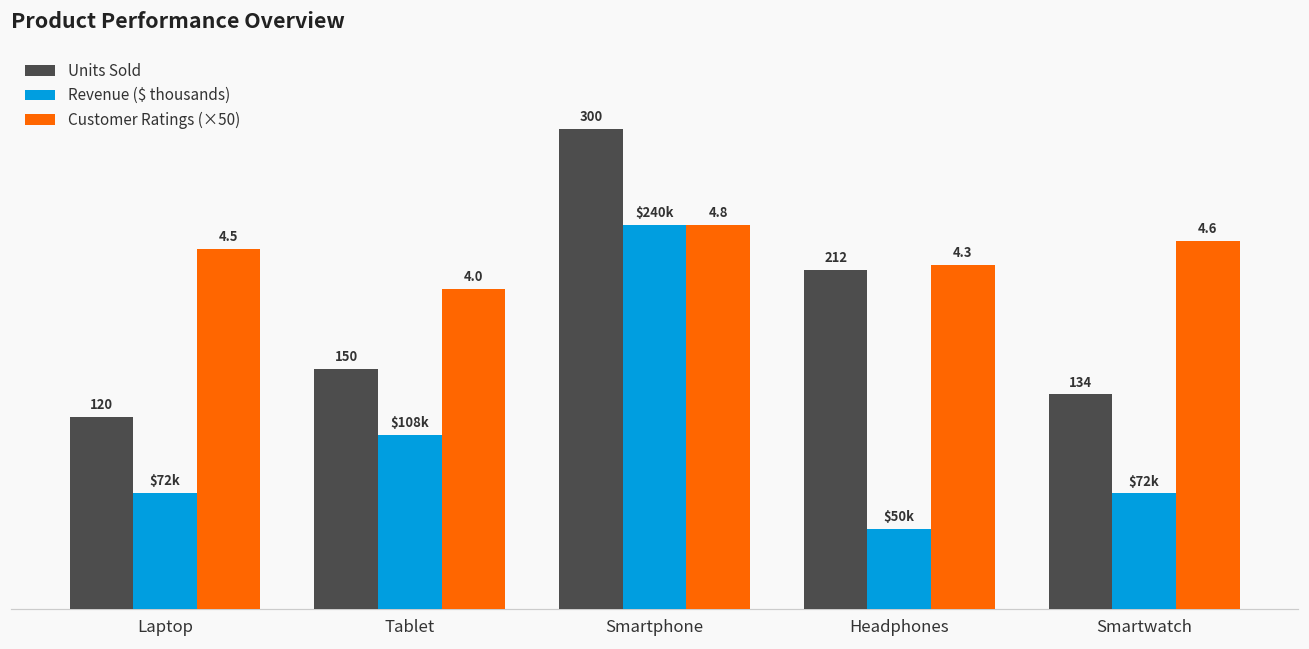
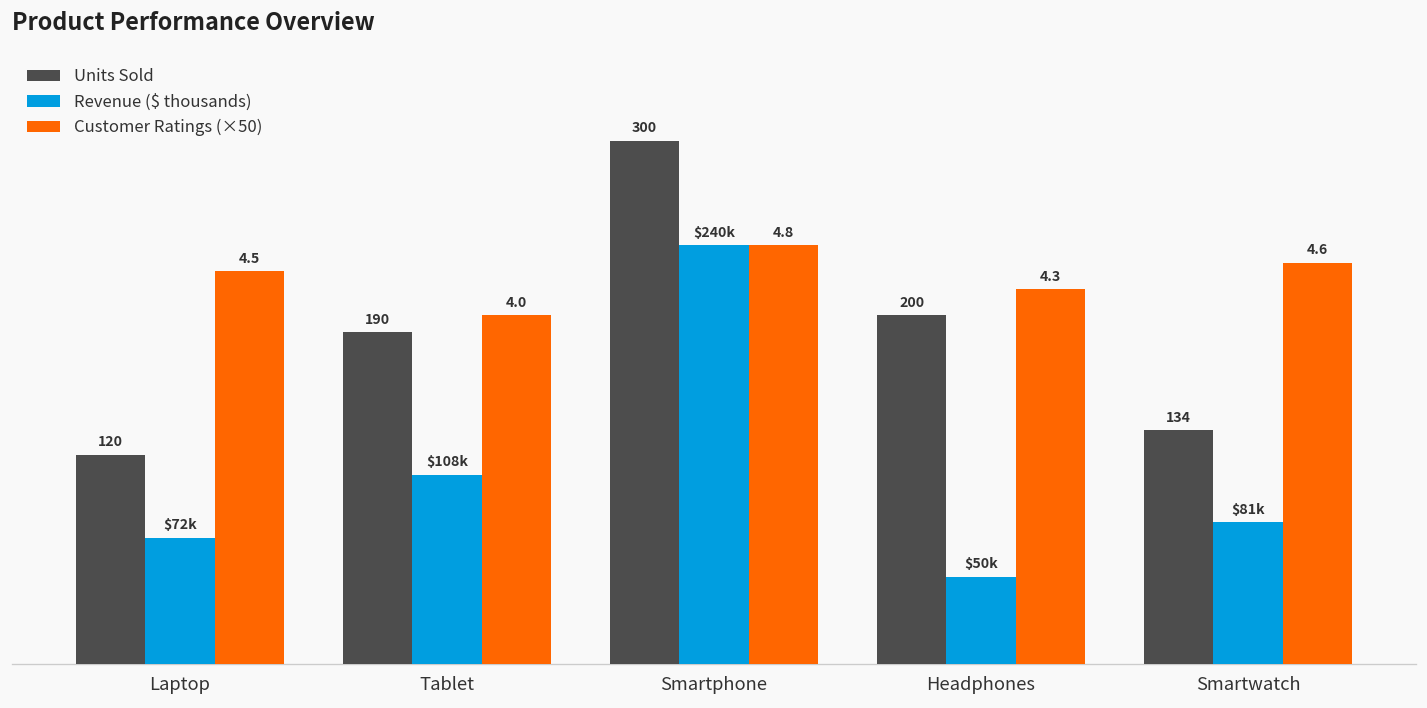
Units Sold, Tablet: 150 -> 190
Units Sold, Headphones: 212 -> 200
Revenue ($ thousands), Smartwatch: $72k -> $81k
